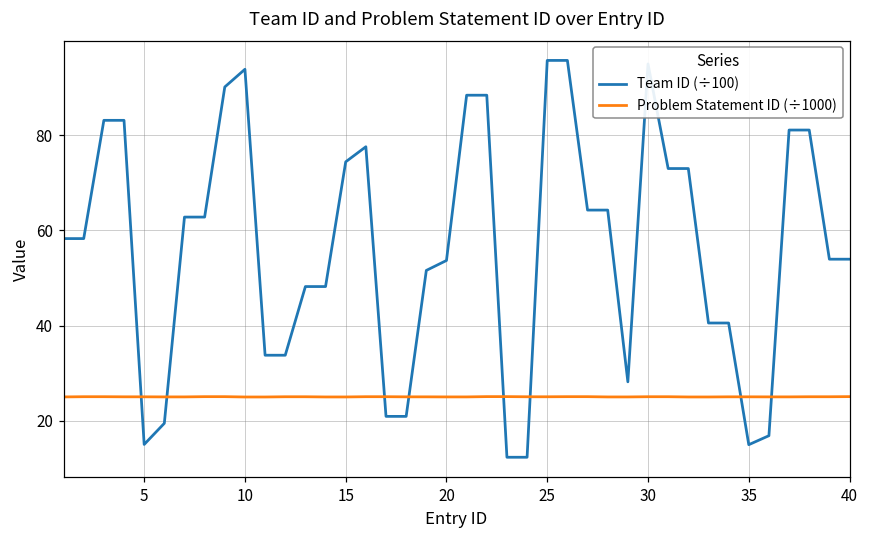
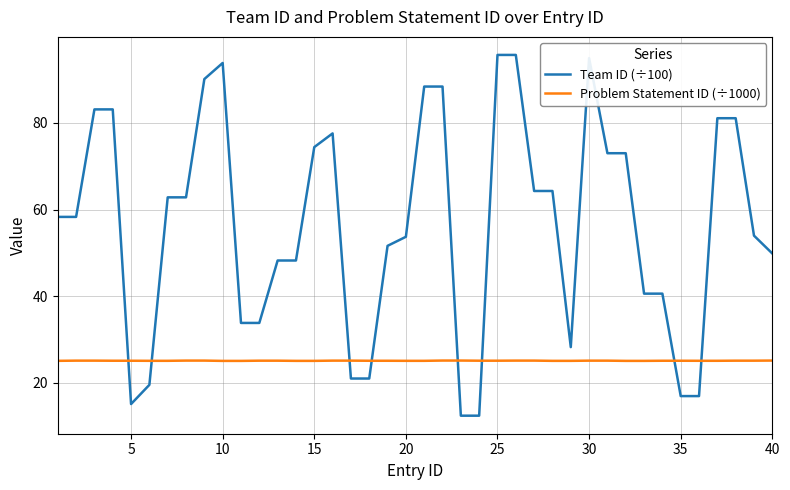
Team ID (÷100), 35: 15 -> 17
Team ID (÷100), 40: 54 -> 50
